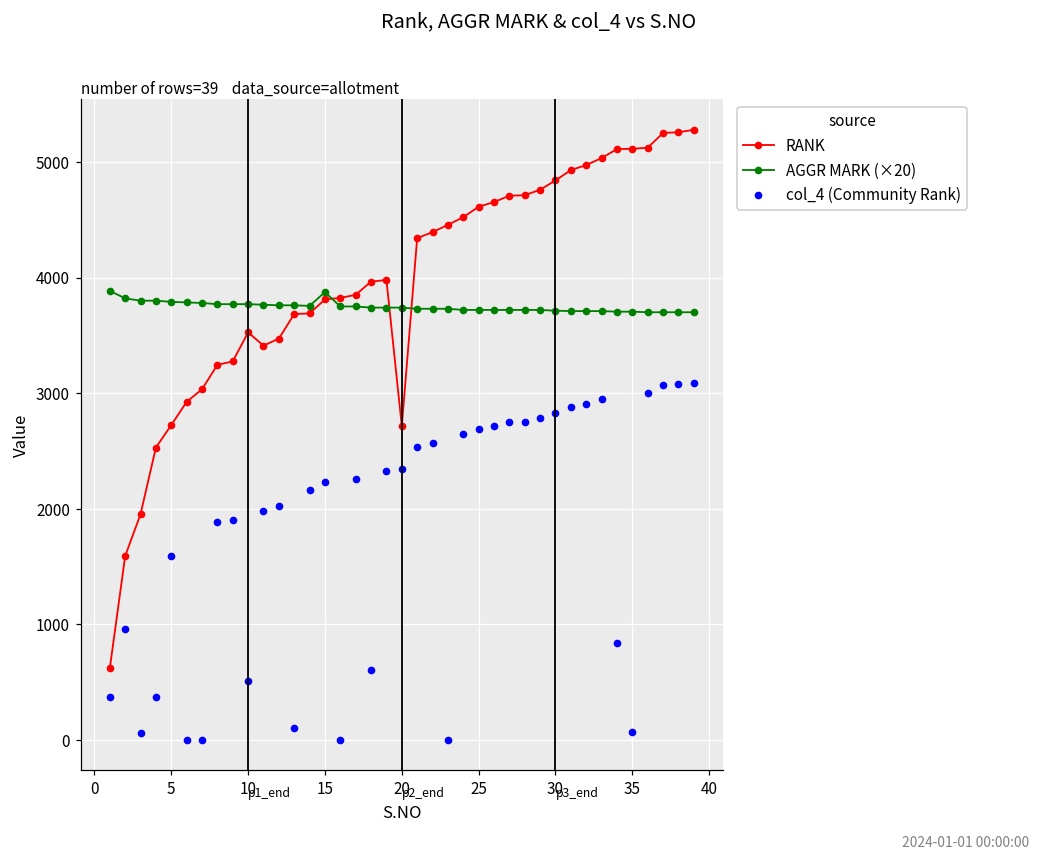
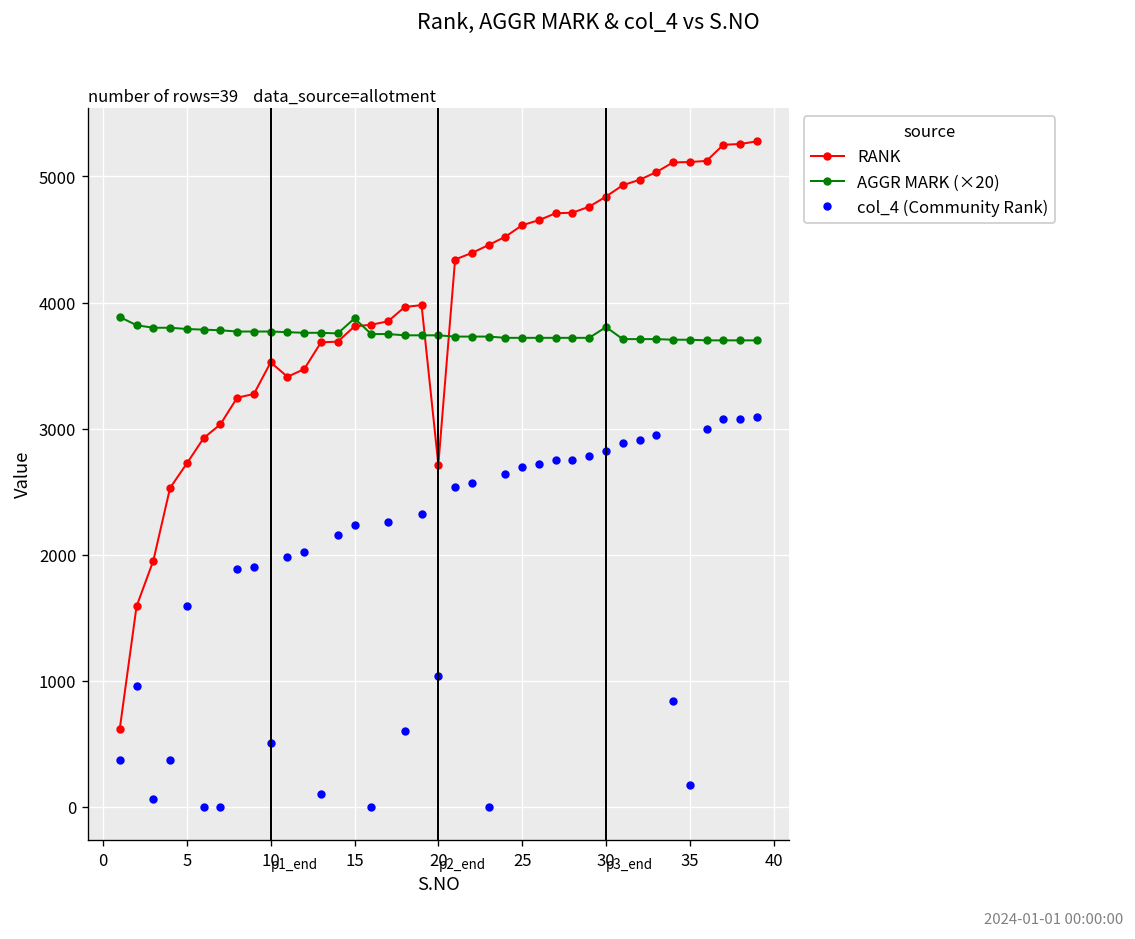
col_4 (Community Rank), 20: 2340 -> 1040
AGGR MARK (×20), 30: 3710 -> 3810
col_4 (Community Rank), 35: 70 -> 180
